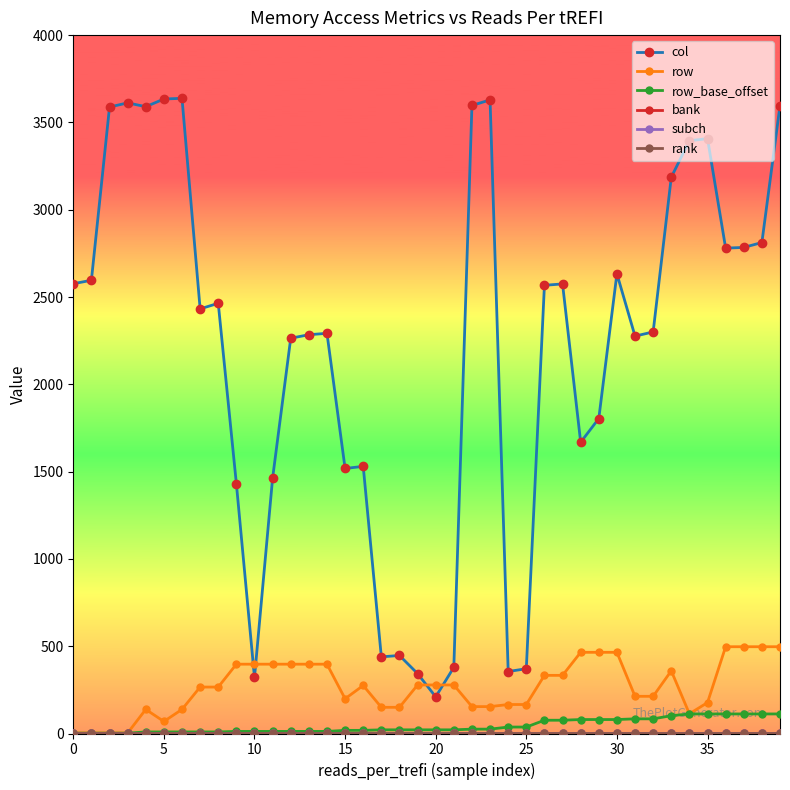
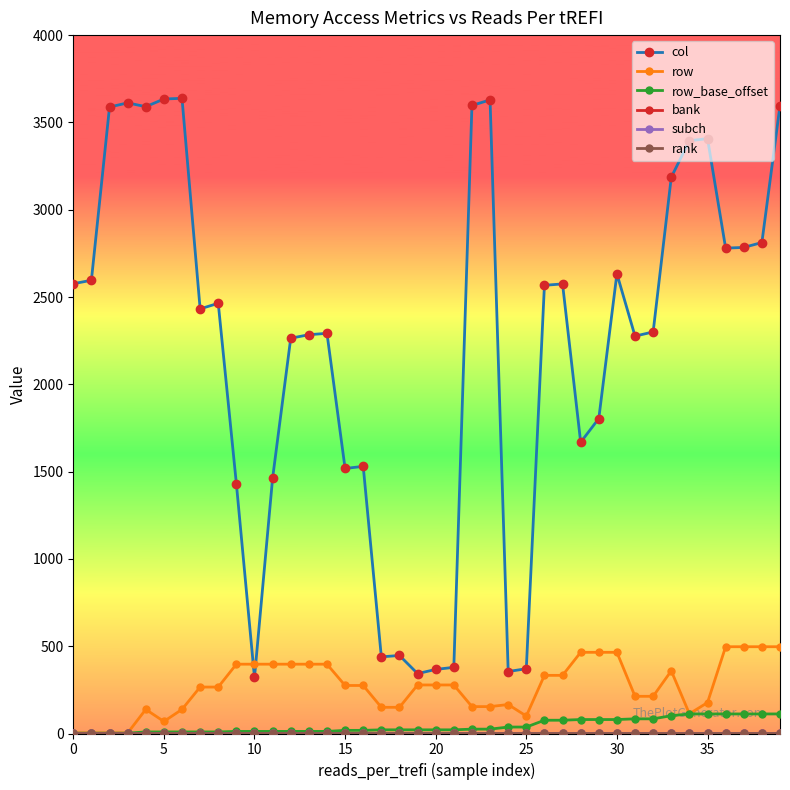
row, 15: 200 -> 280
col, 20: 210 -> 370
row, 25: 170 -> 100
